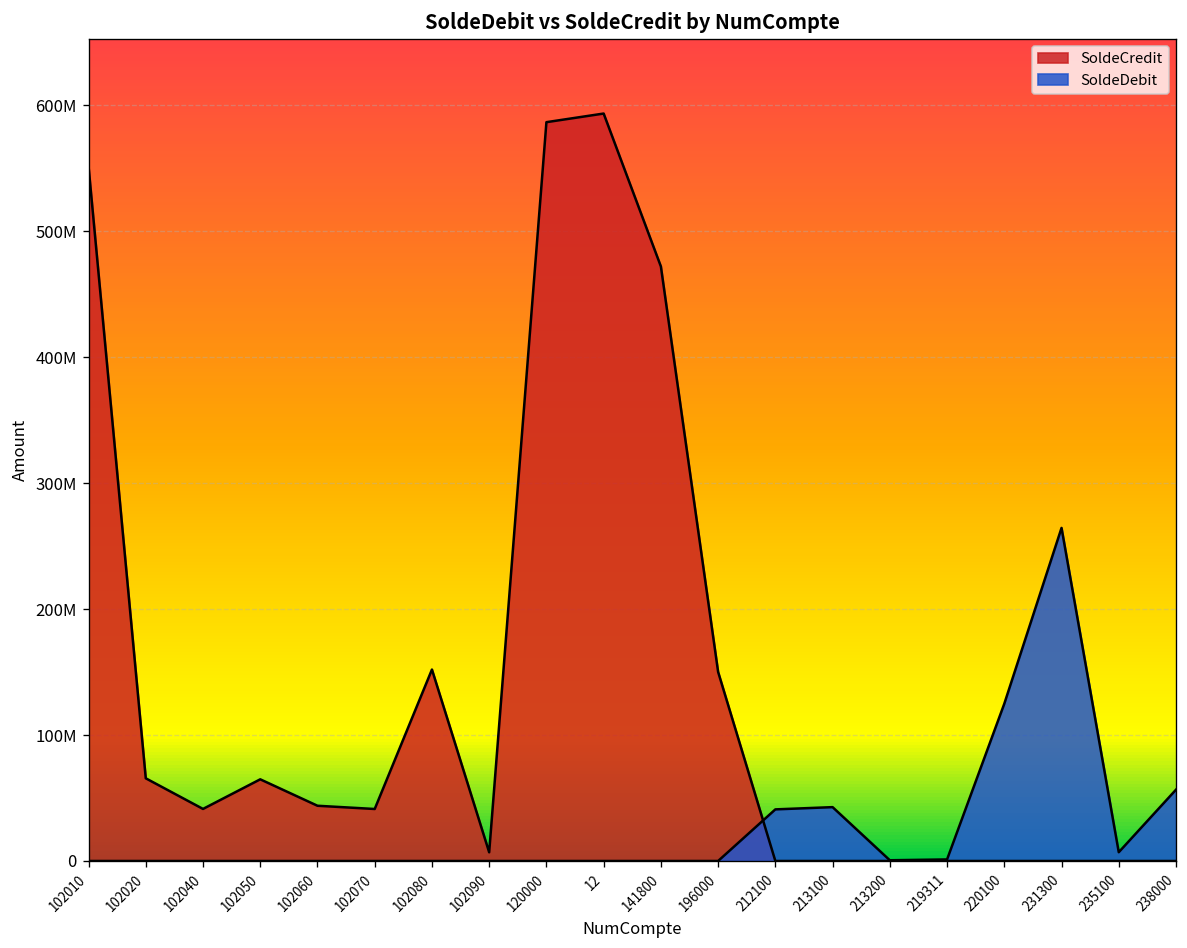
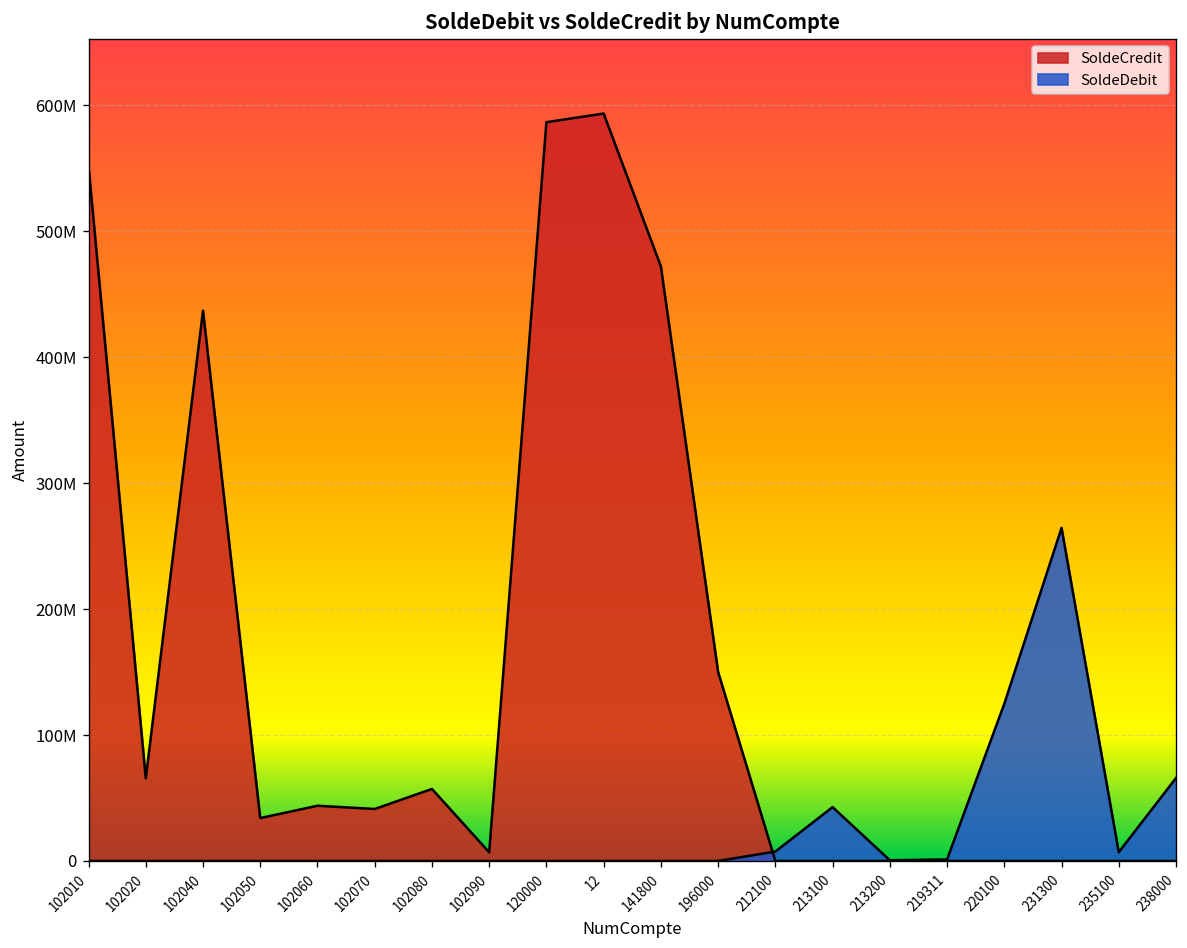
SoldeCredit, 102040: 41000000 -> 437000000
SoldeCredit, 102050: 65000000 -> 34000000
SoldeCredit, 102080: 152000000 -> 57000000
SoldeDebit, 212100: 41000000 -> 7000000
SoldeDebit, 238000: 57000000 -> 66000000
